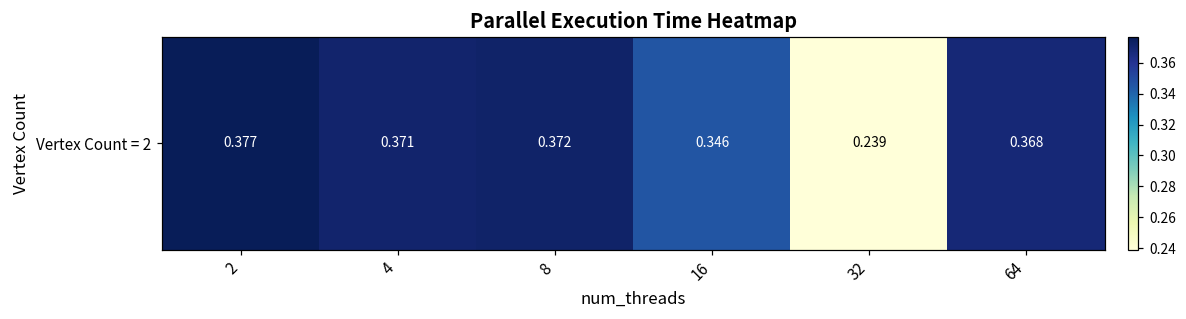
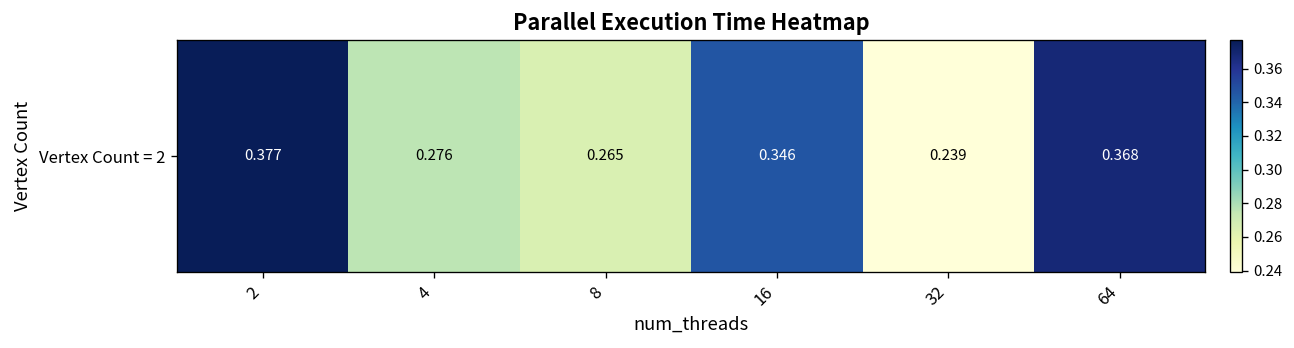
Vertex Count = 2, 4: 0.371 -> 0.276
Vertex Count = 2, 8: 0.372 -> 0.265
